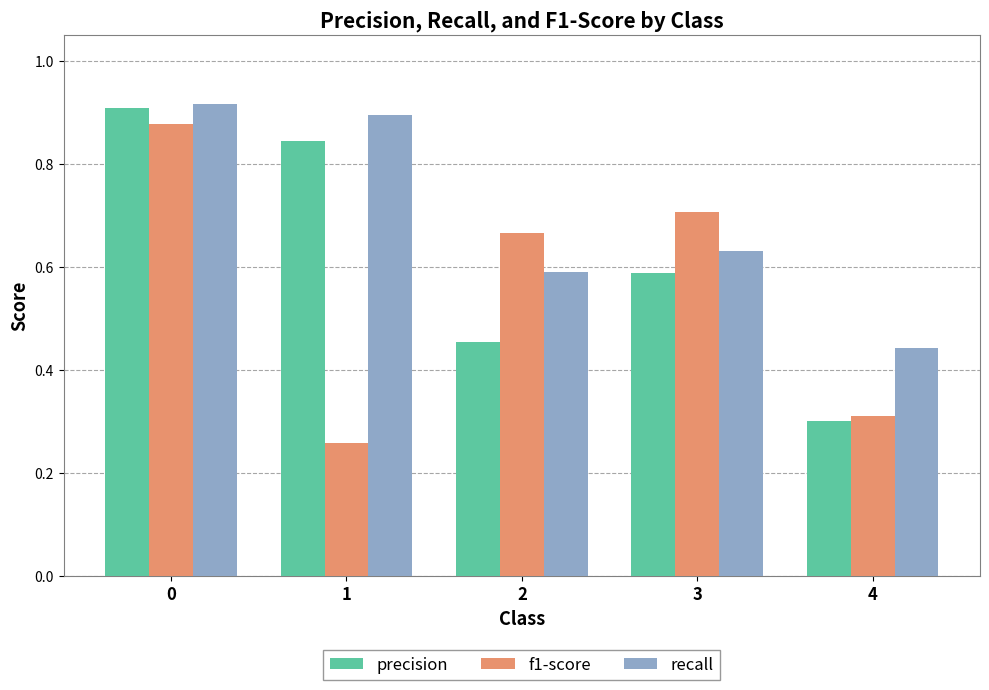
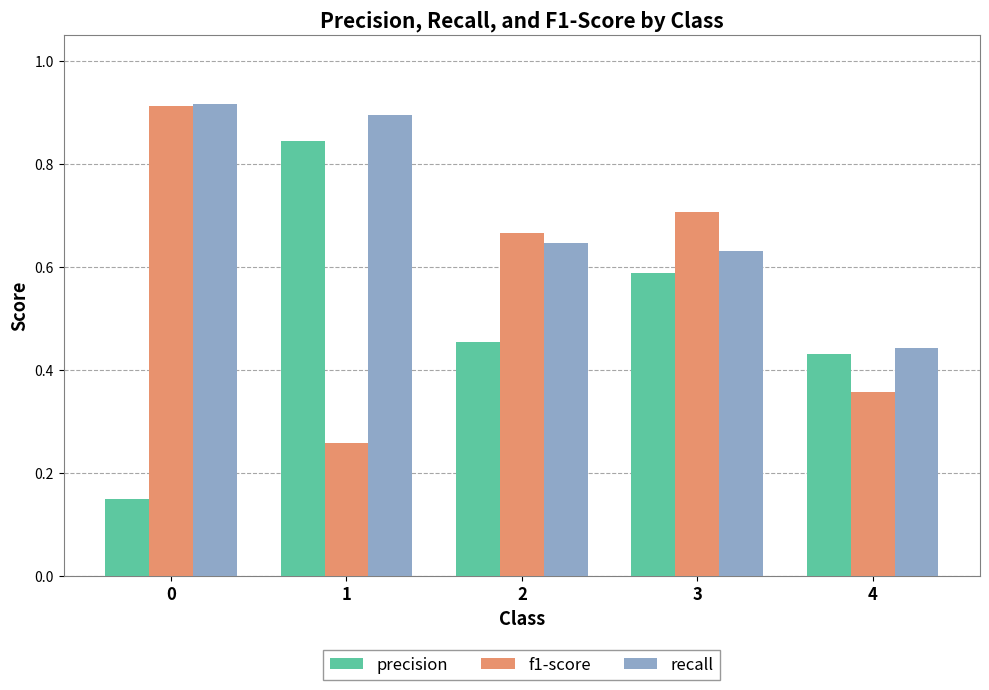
precision, 0: 0.91 -> 0.15
f1-score, 0: 0.88 -> 0.91
recall, 2: 0.59 -> 0.65
precision, 4: 0.30 -> 0.43
f1-score, 4: 0.31 -> 0.36
